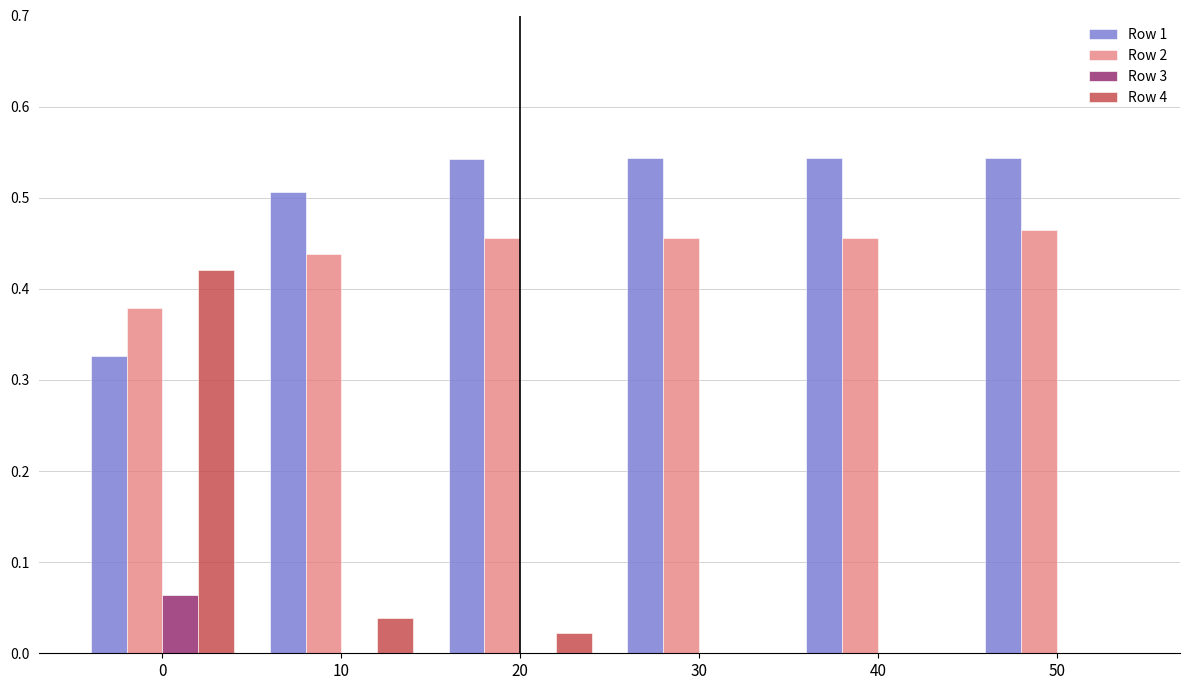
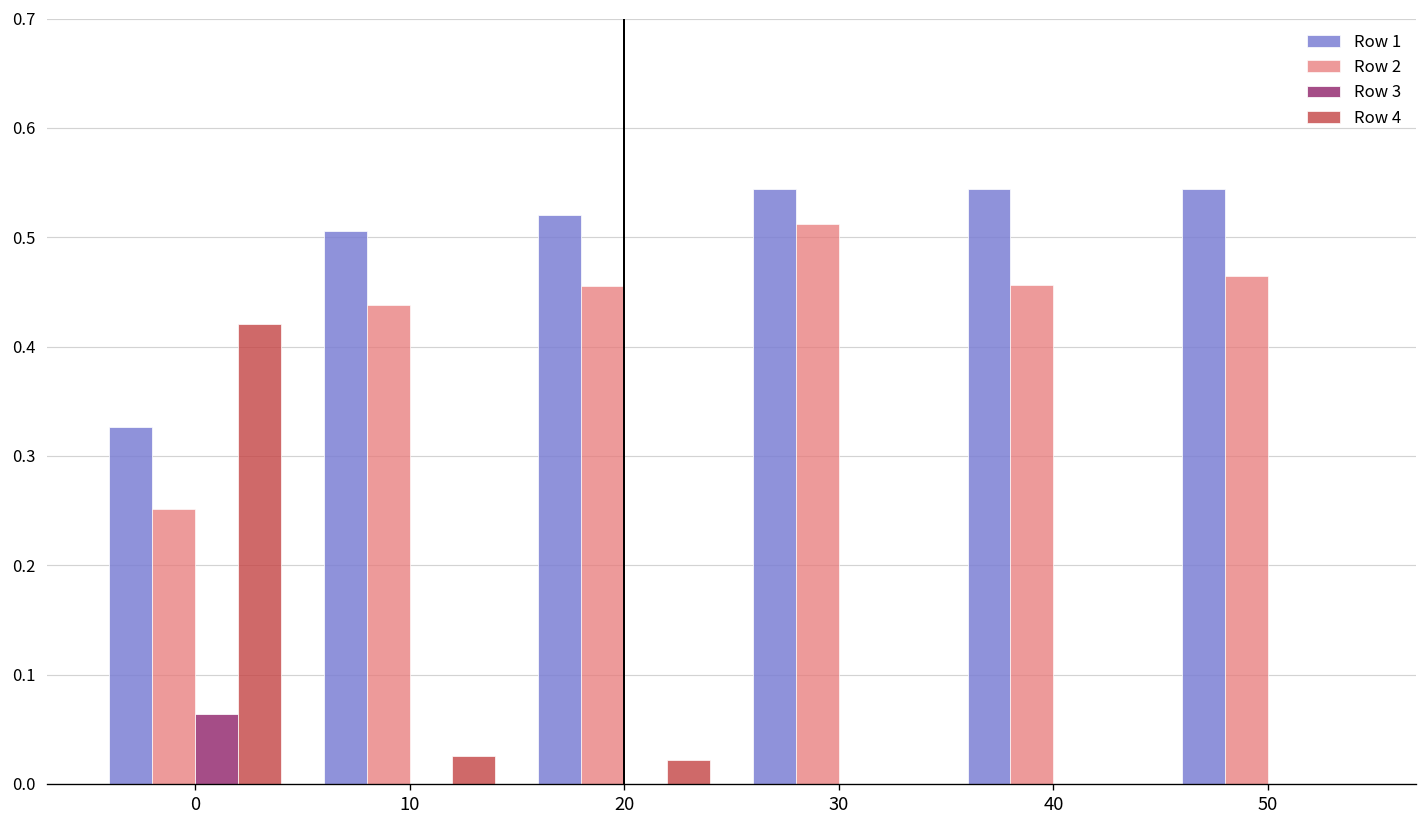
Row 2, 0: 0.38 -> 0.25
Row 4, 10: 0.04 -> 0.03
Row 1, 20: 0.54 -> 0.52
Row 2, 30: 0.46 -> 0.51
